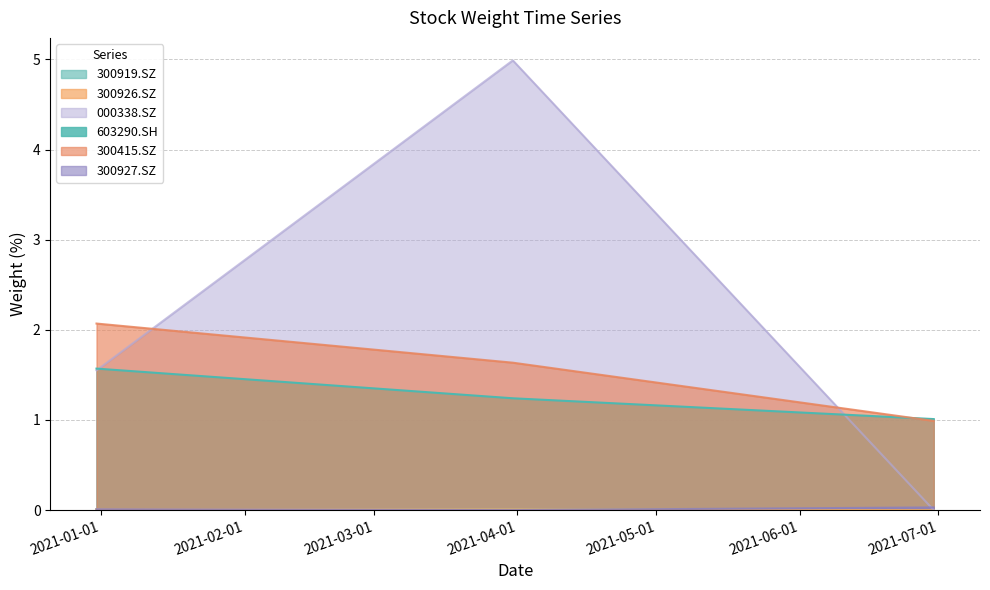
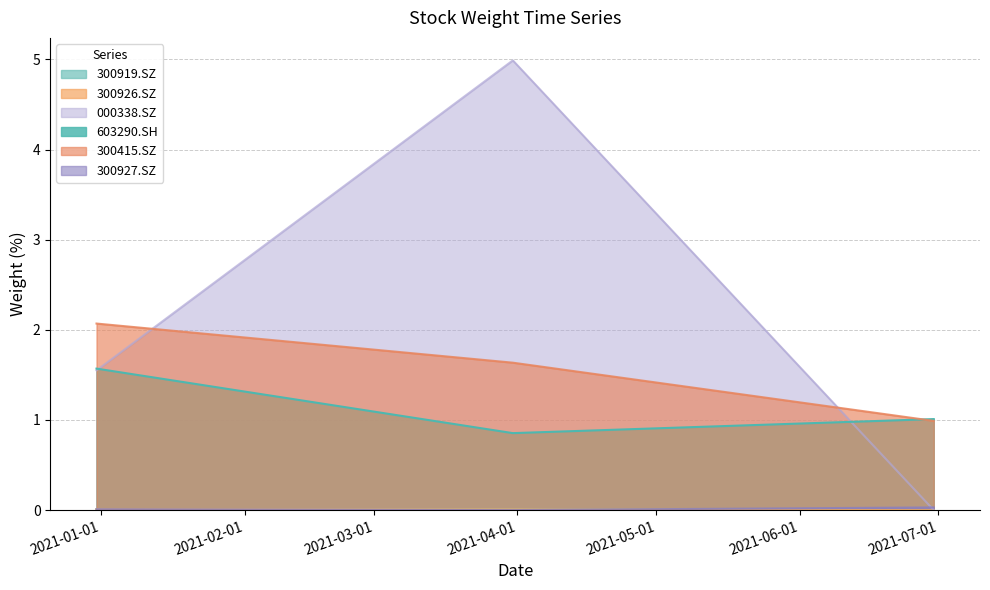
603290.SH, 2021-04-01: 1.2 -> 0.9
